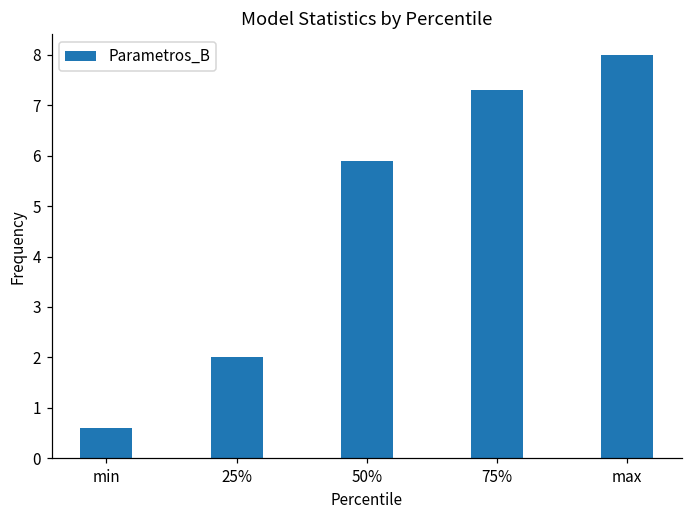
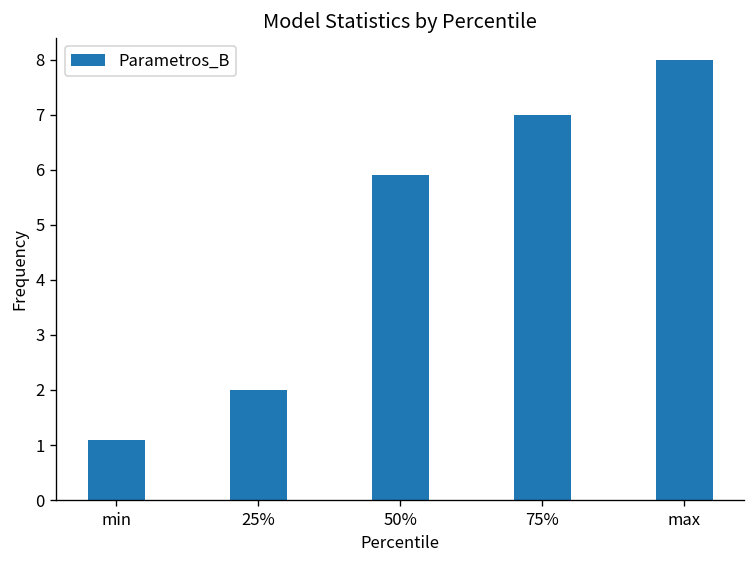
min: 0.6 -> 1.1
75%: 7.3 -> 7.0
